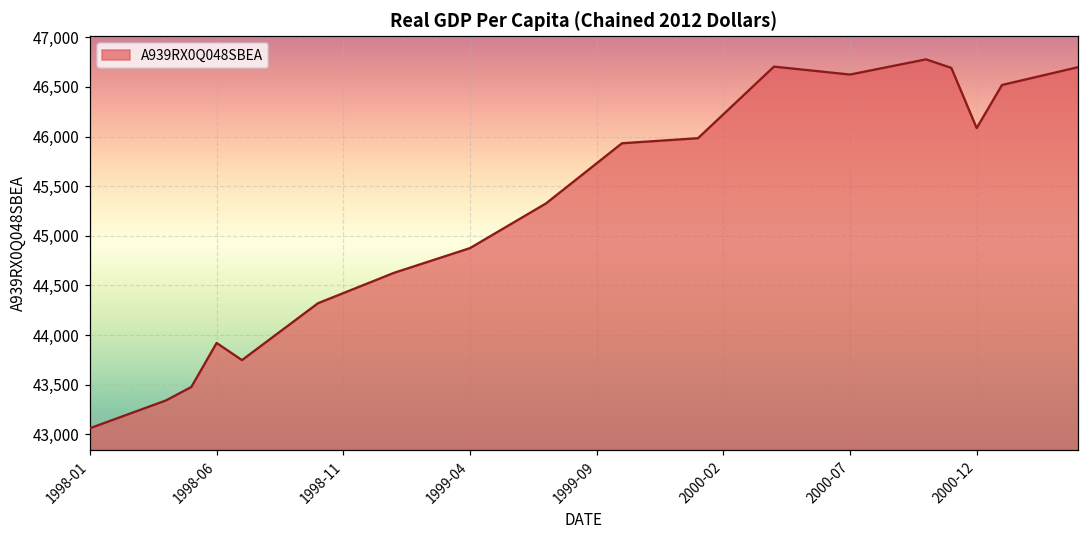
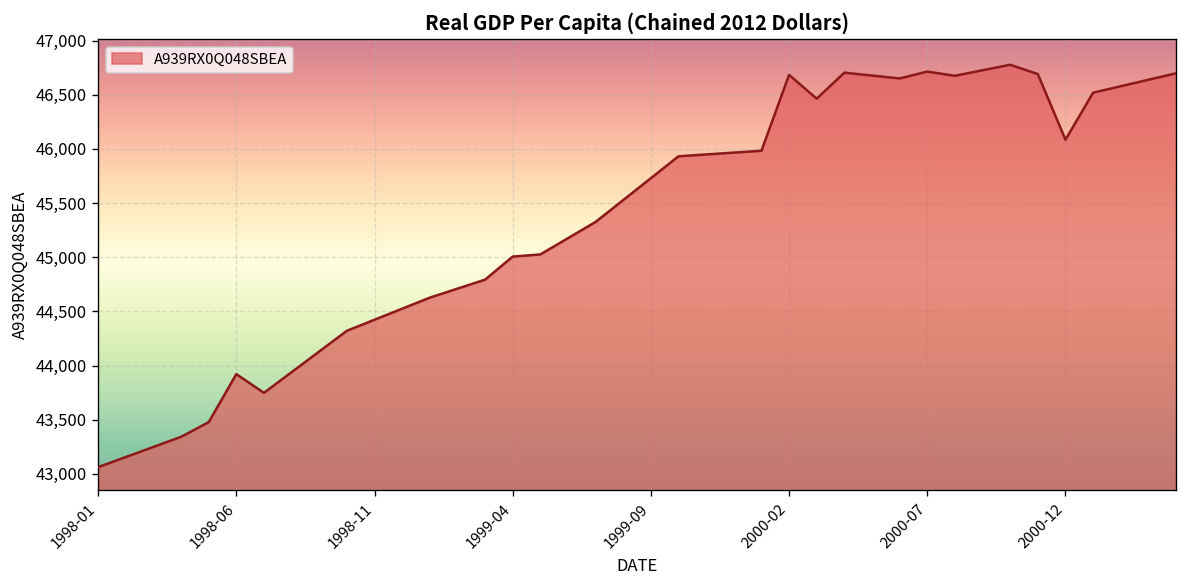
1999-04: 44,900 -> 45,000
2000-02: 46,200 -> 46,700
2000-07: 46,600 -> 46,700
